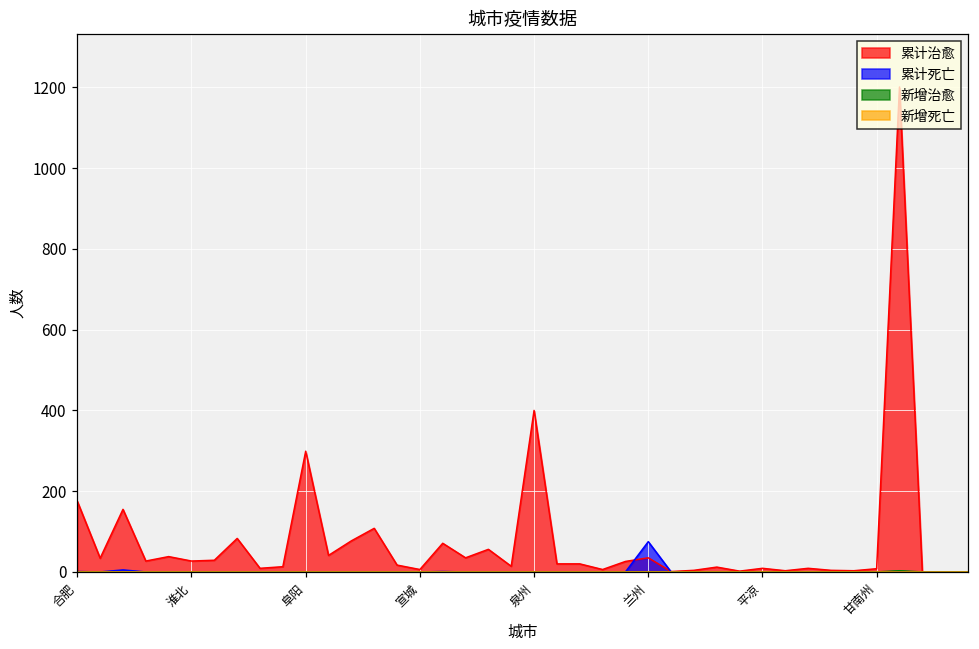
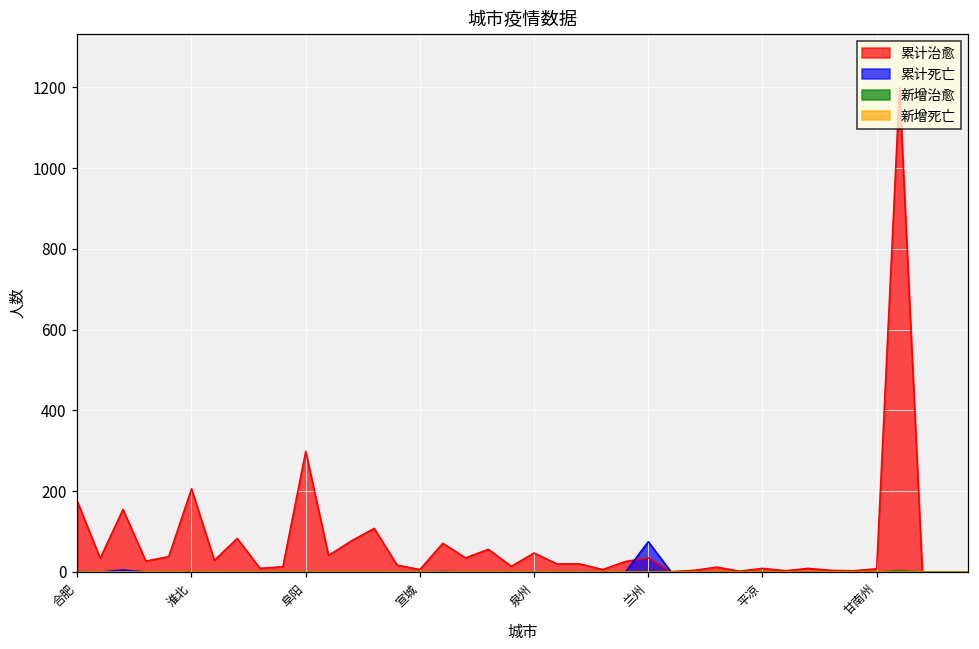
累计治愈, 淮北: 30 -> 210
累计治愈, 泉州: 400 -> 50
